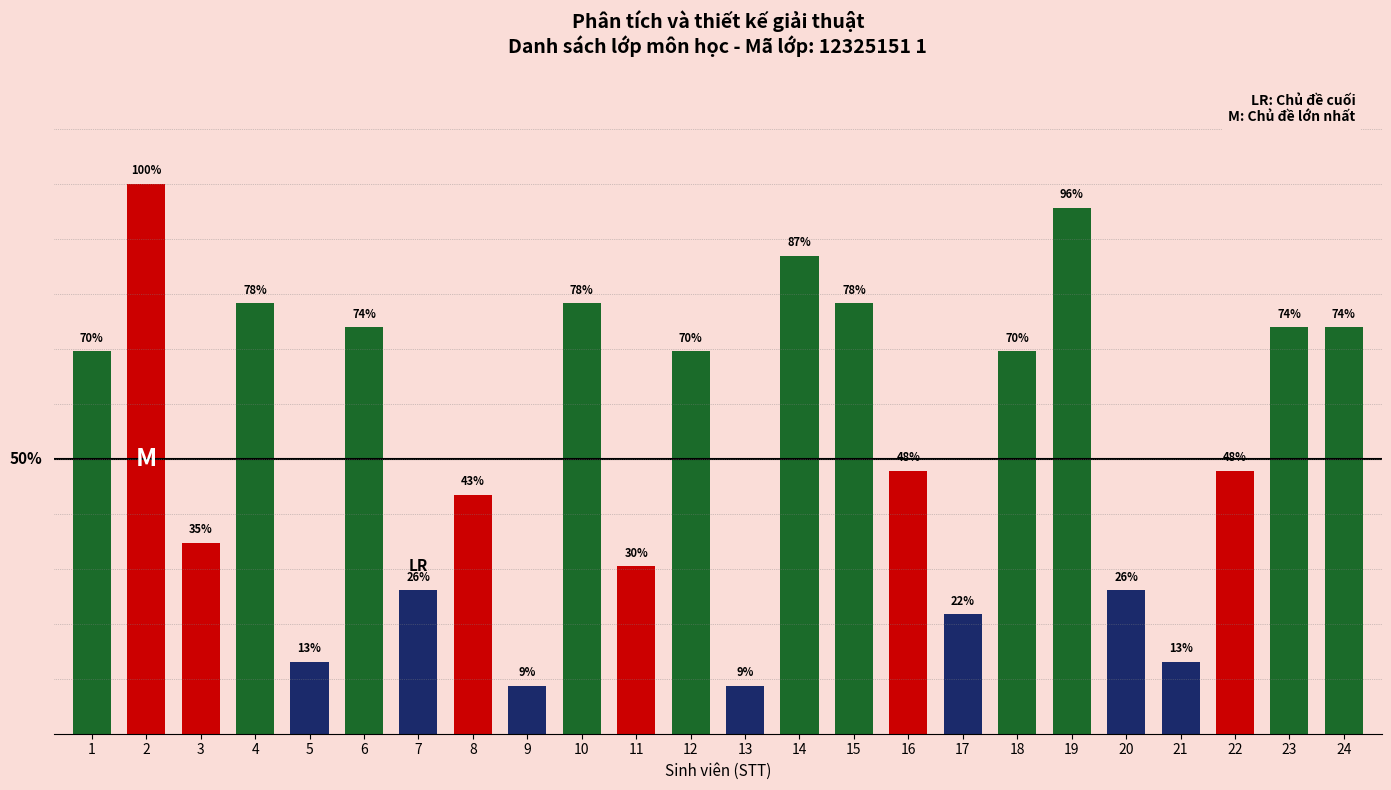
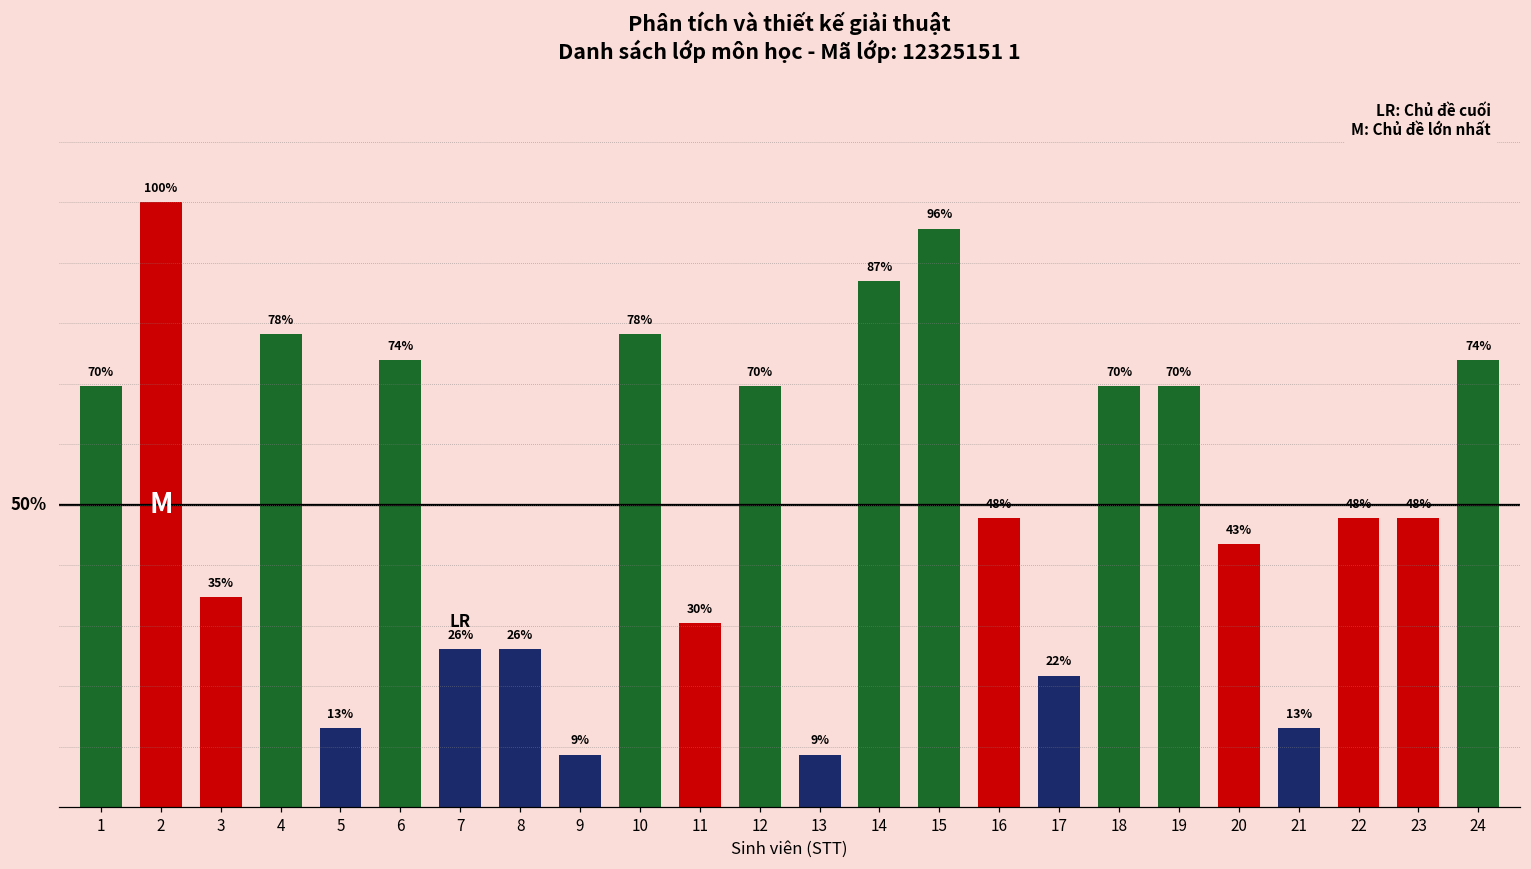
8: 43% -> 26%
15: 78% -> 96%
19: 96% -> 70%
20: 26% -> 43%
23: 74% -> 48%
